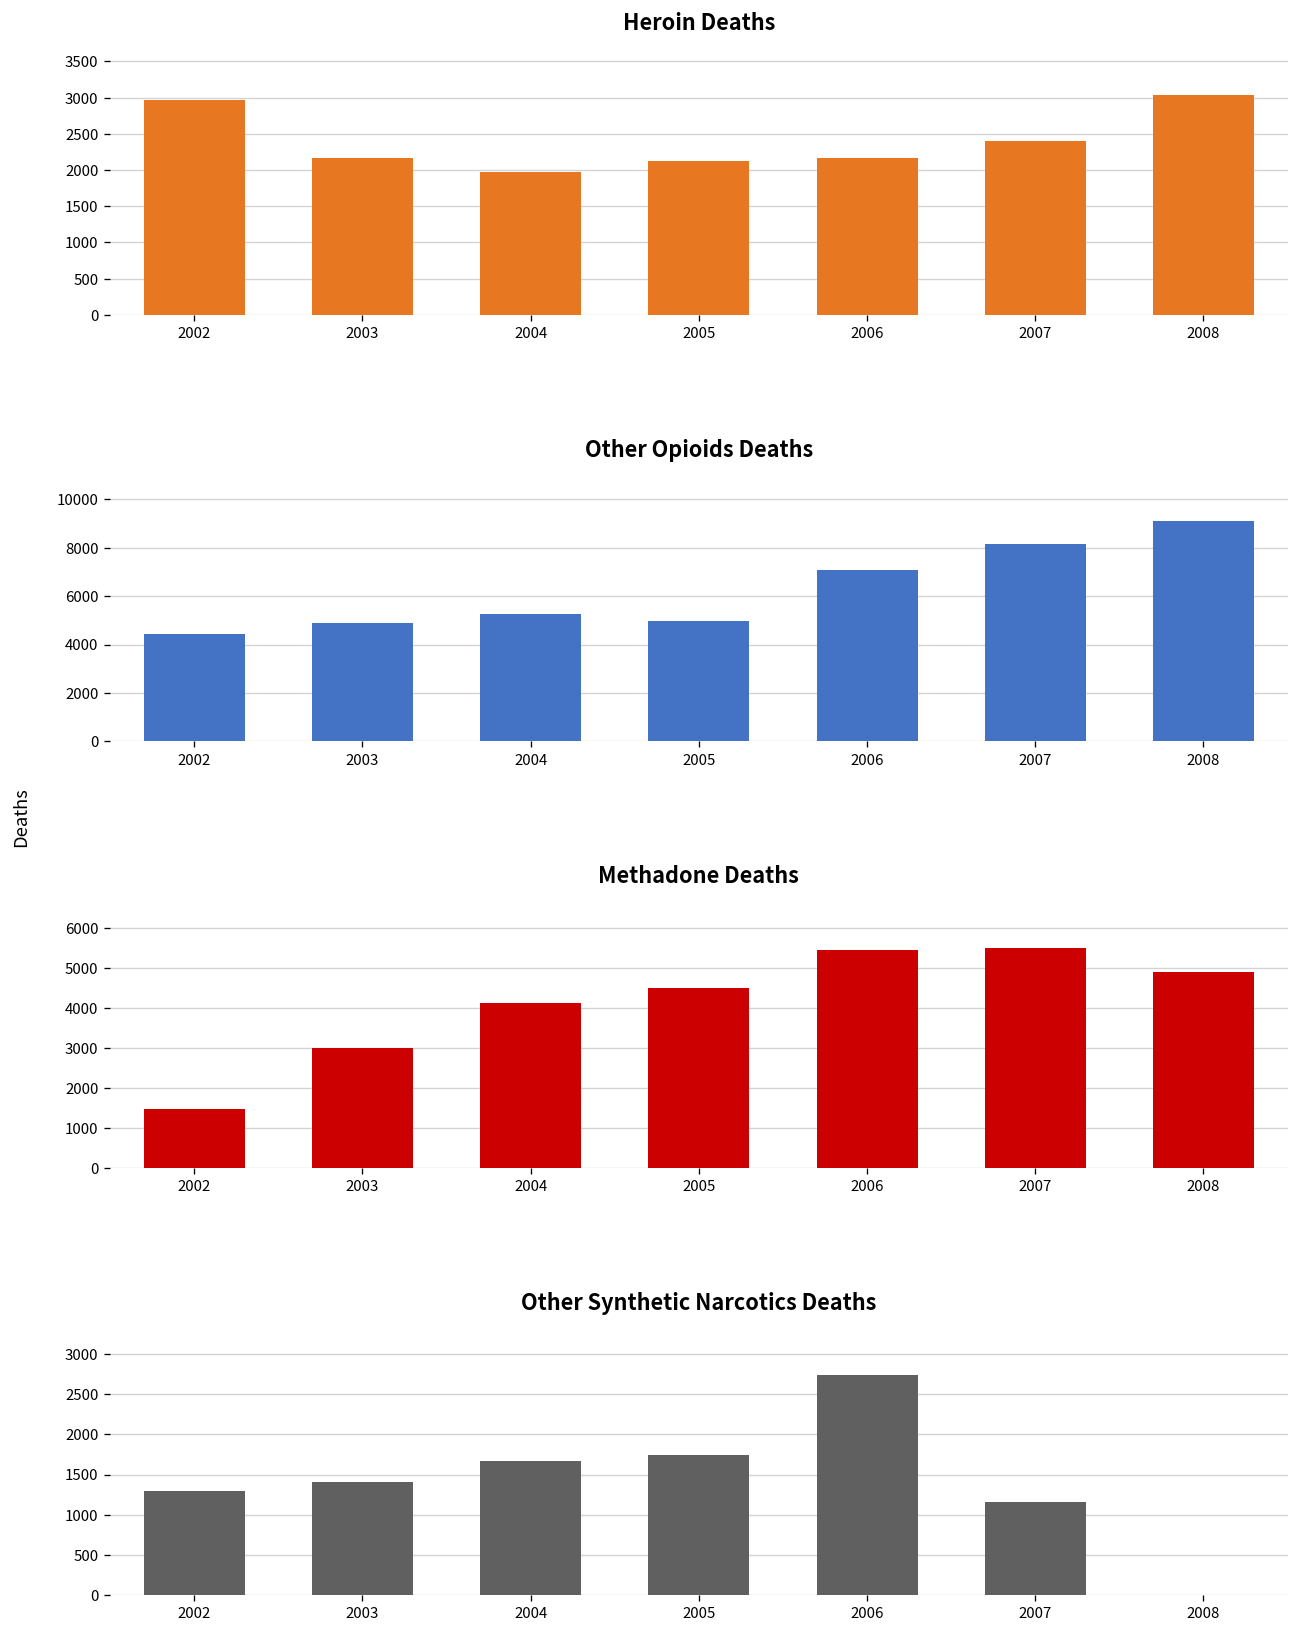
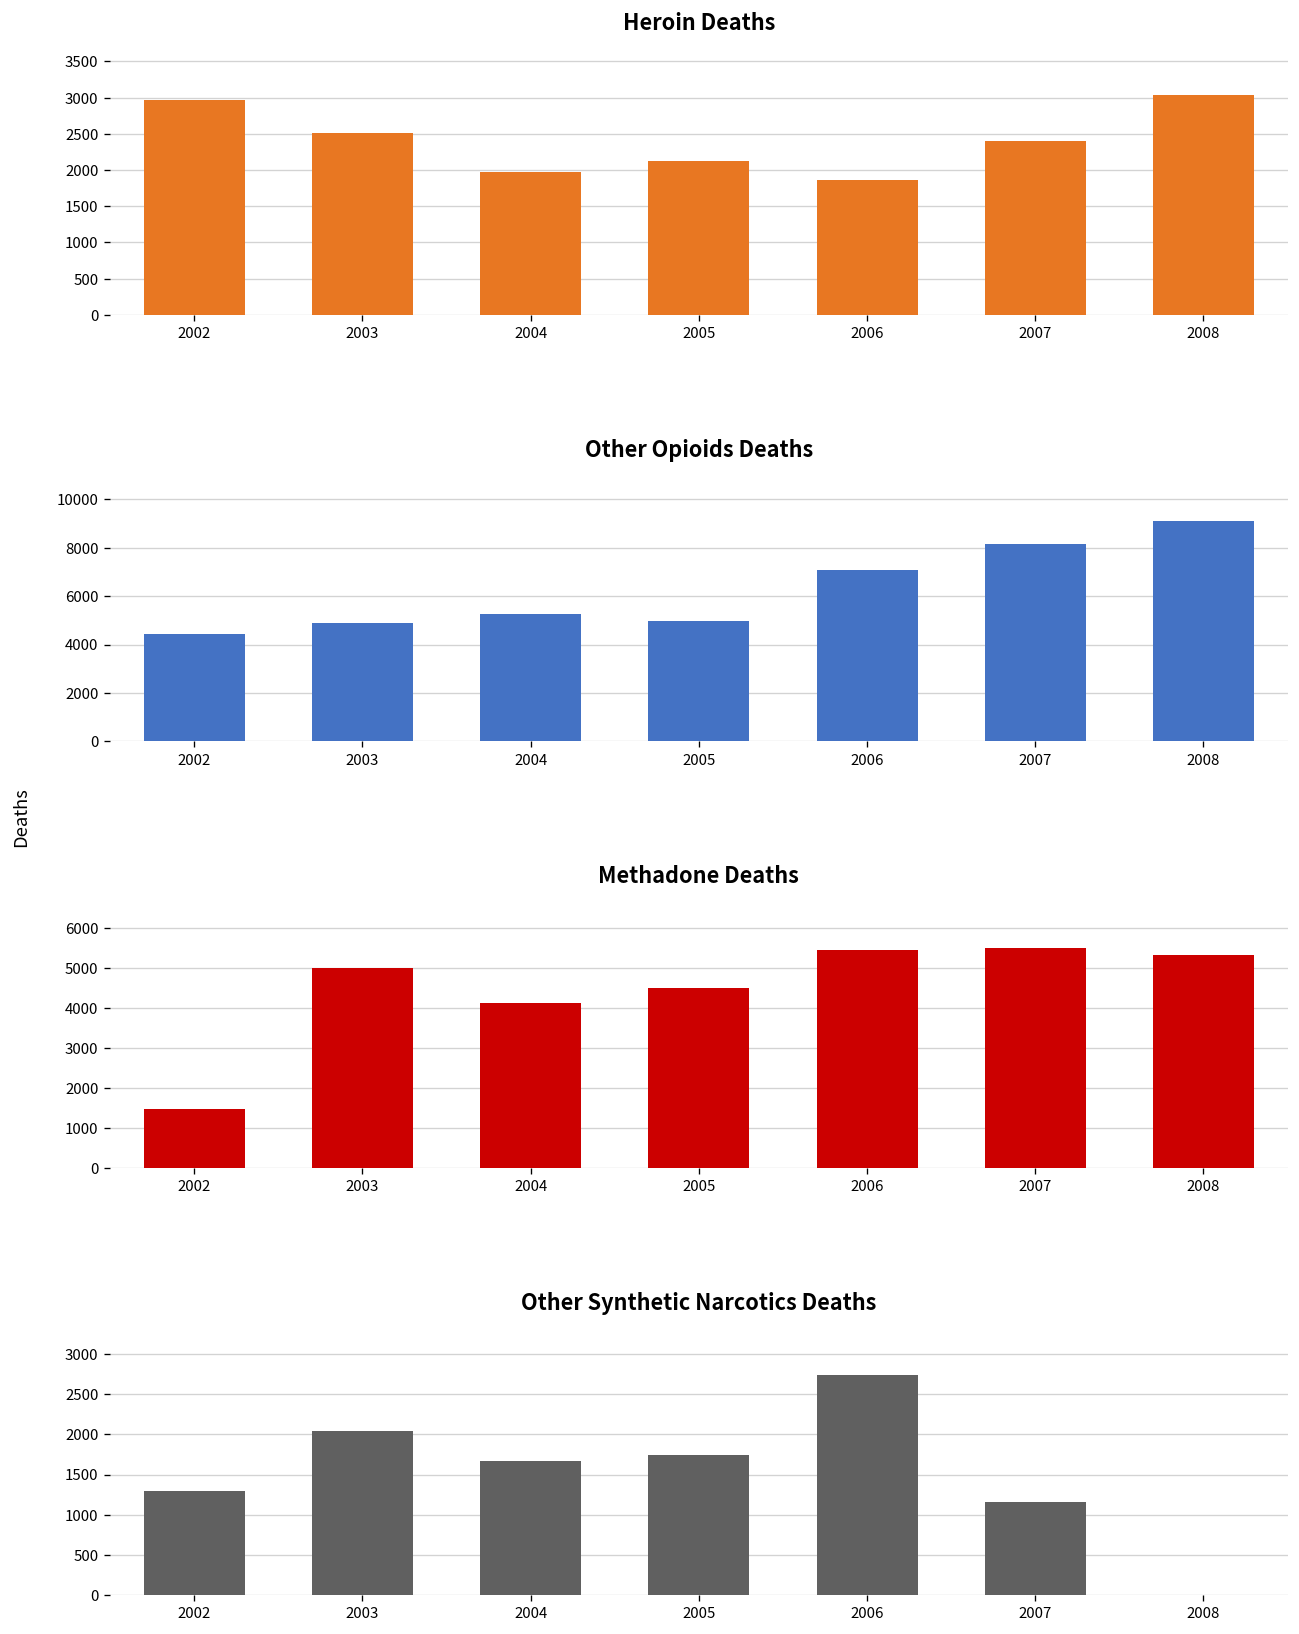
Heroin Deaths, 2003: 2200 -> 2500
Heroin Deaths, 2006: 2200 -> 1900
Methadone Deaths, 2003: 3000 -> 5000
Methadone Deaths, 2008: 4900 -> 5300
Other Synthetic Narcotics Deaths, 2003: 1400 -> 2000
